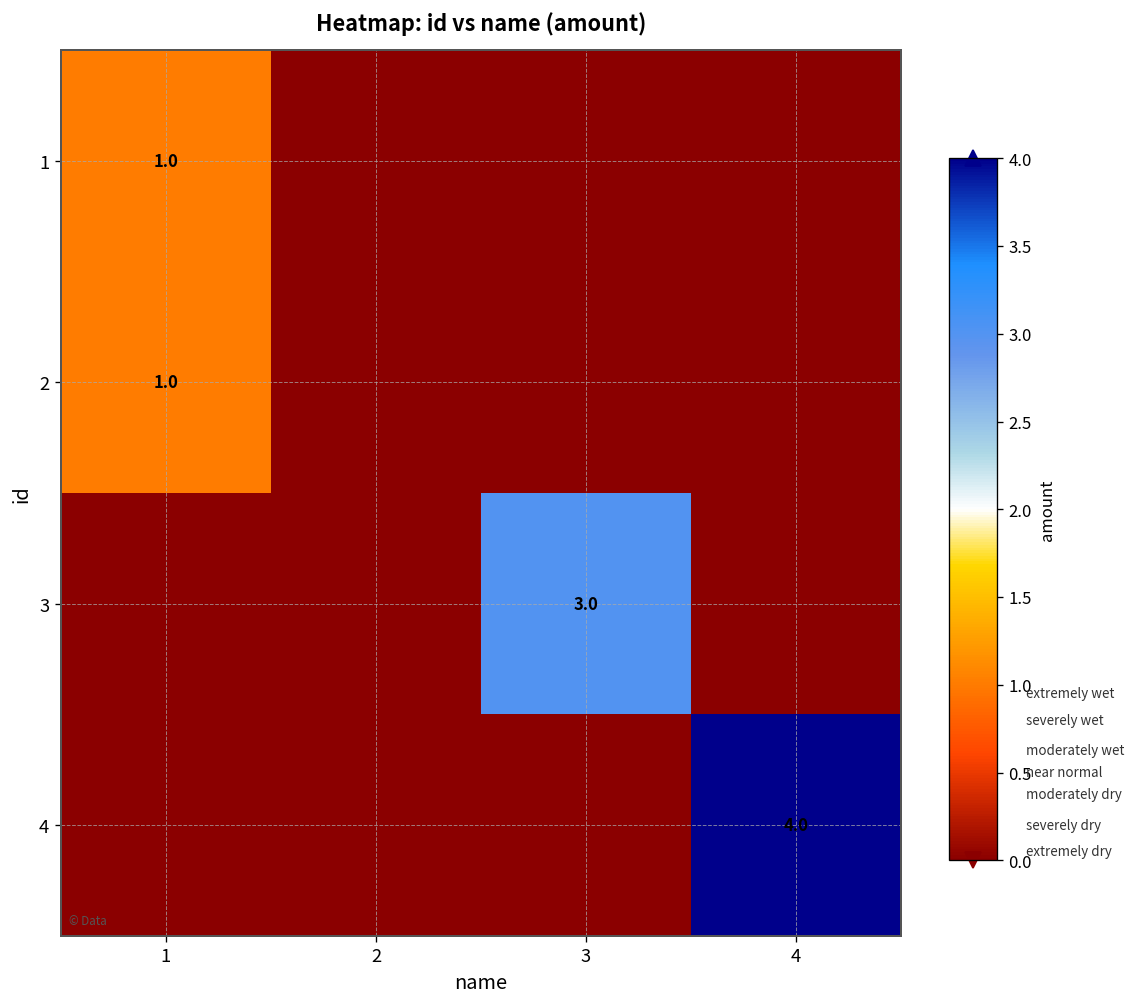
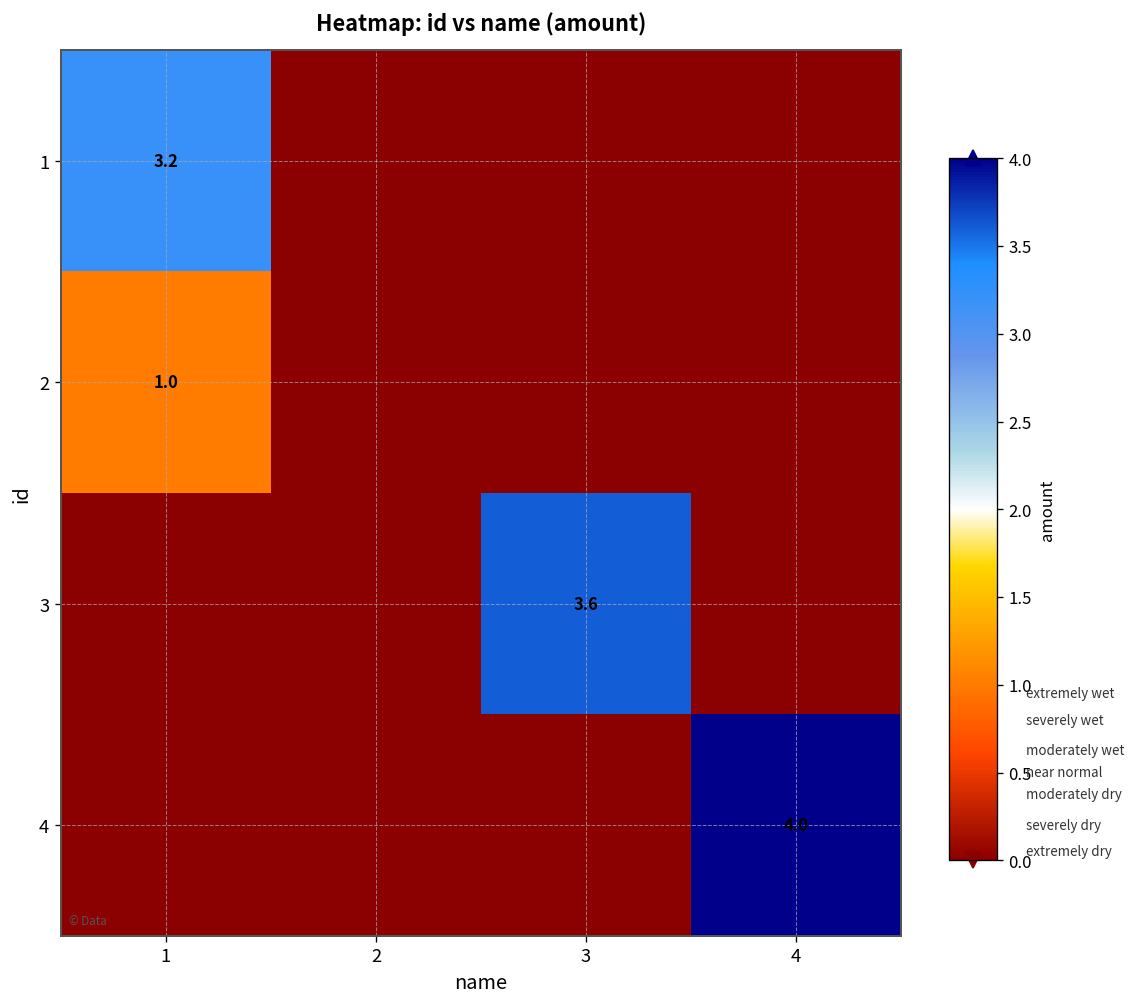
1, 1: 1.0 -> 3.2
3, 3: 3.0 -> 3.6
